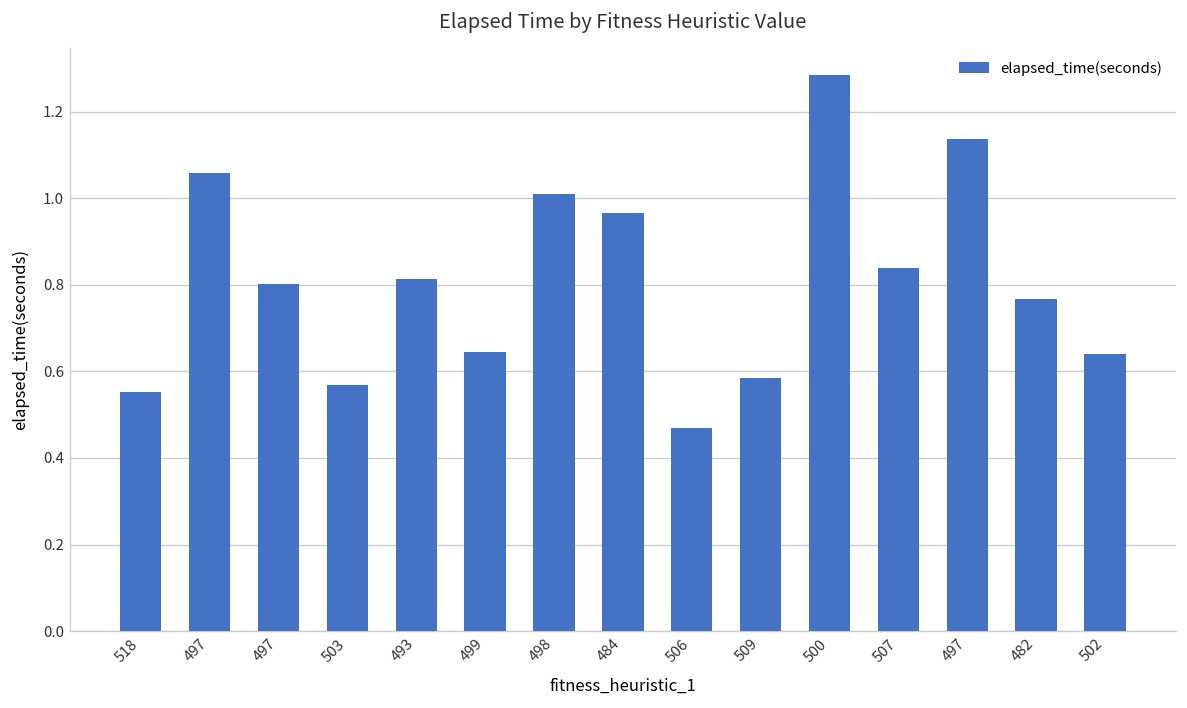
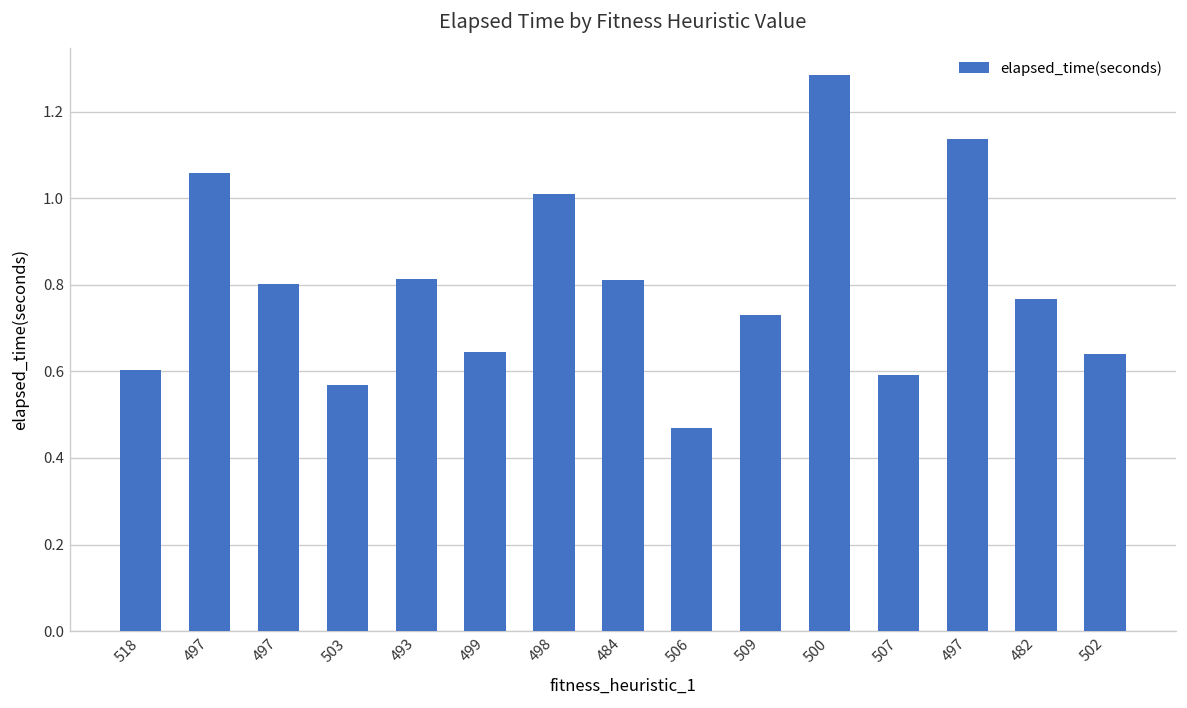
518: 0.55 -> 0.60
484: 0.97 -> 0.81
509: 0.58 -> 0.73
507: 0.84 -> 0.59
